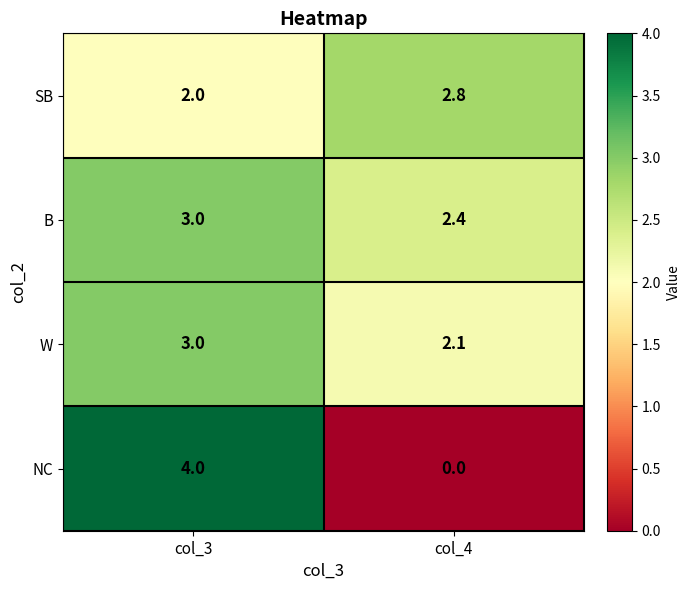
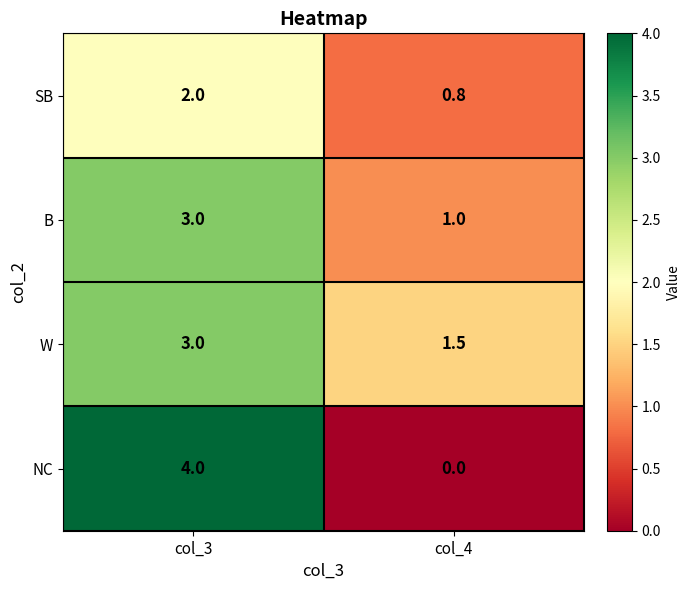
SB, col_4: 2.8 -> 0.8
B, col_4: 2.4 -> 1.0
W, col_4: 2.1 -> 1.5
